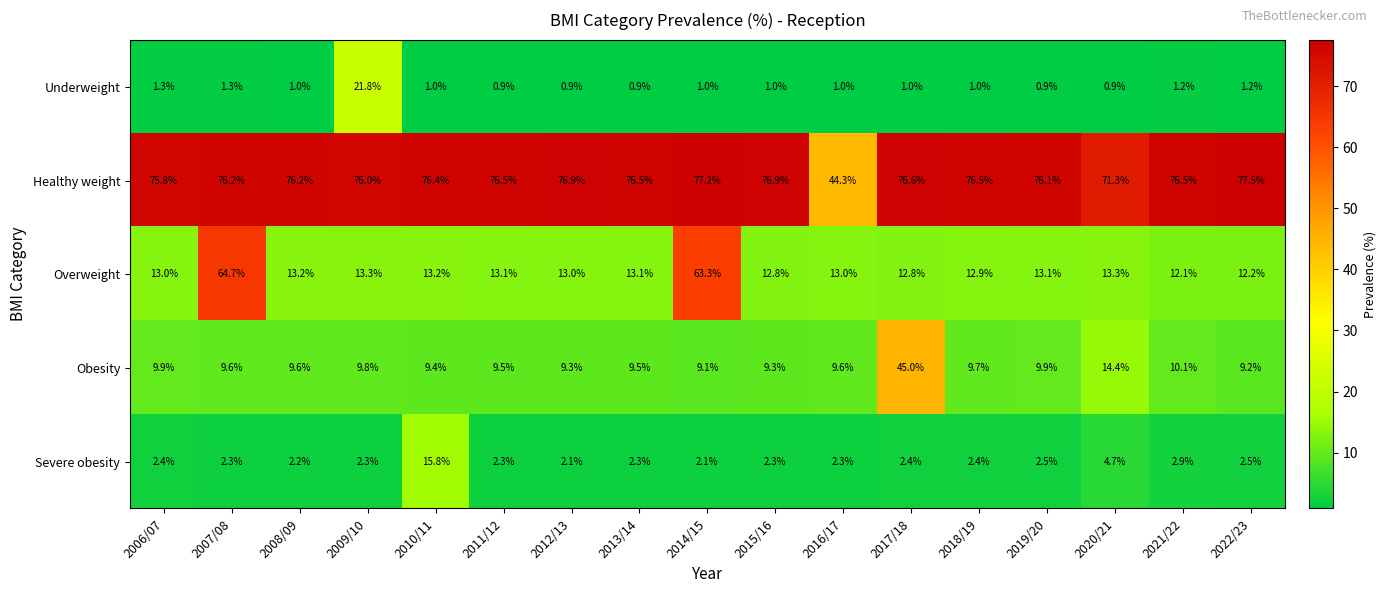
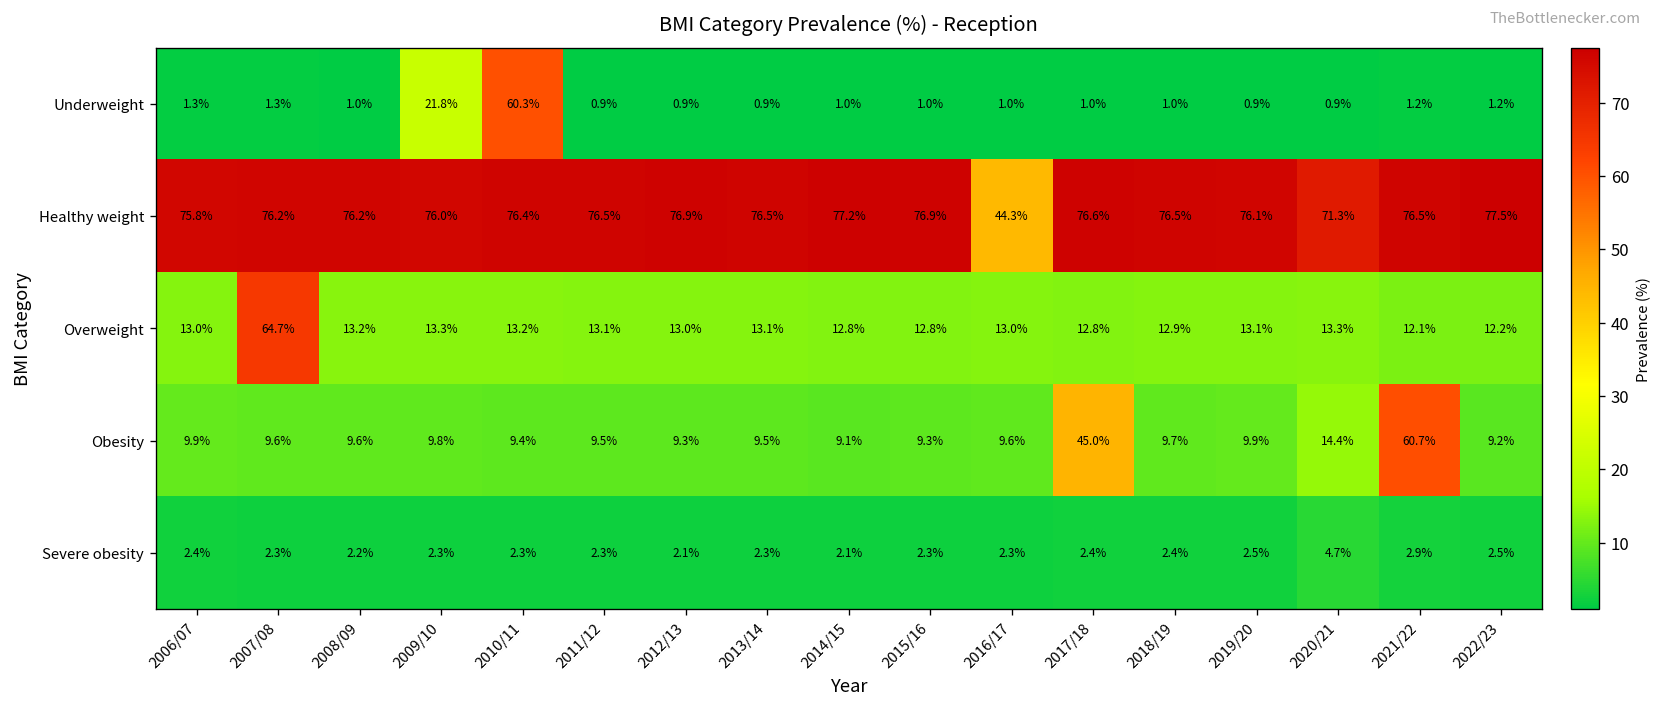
Underweight, 2010/11: 1.0% -> 60.3%
Overweight, 2014/15: 63.3% -> 12.8%
Obesity, 2021/22: 10.1% -> 60.7%
Severe obesity, 2010/11: 15.8% -> 2.3%
